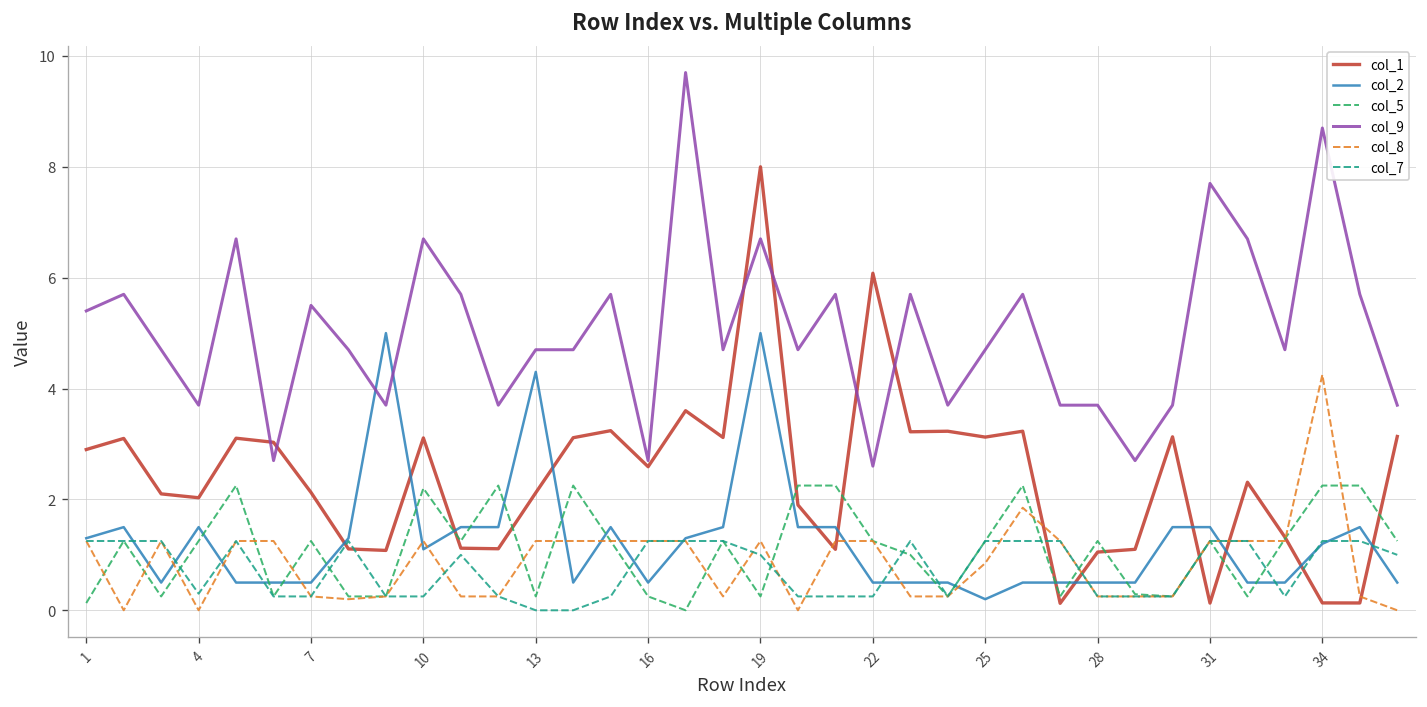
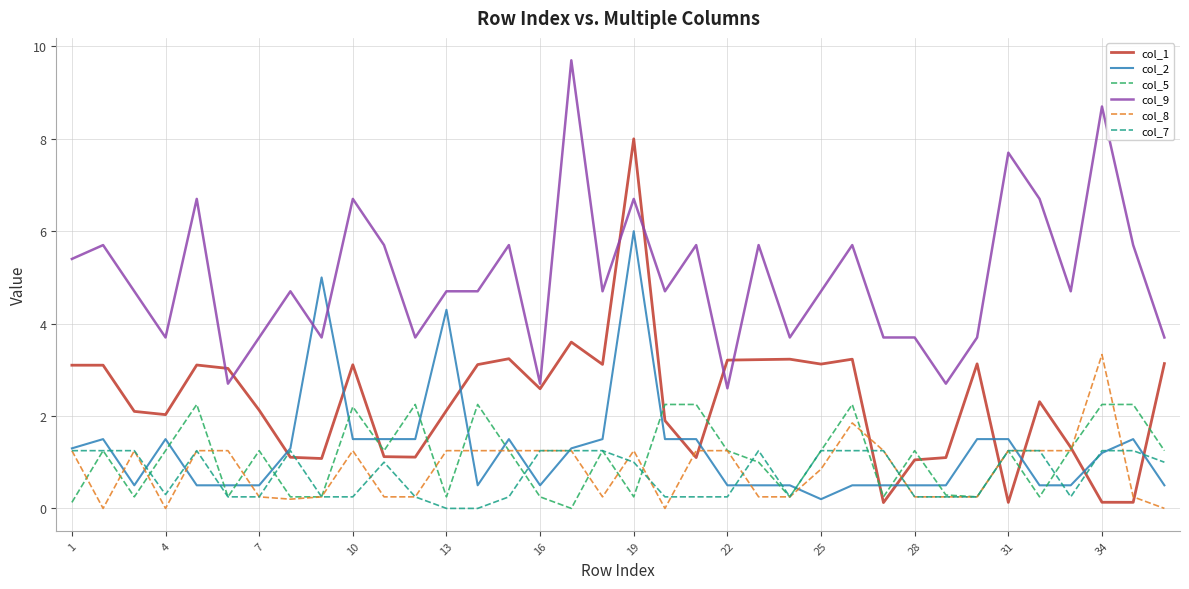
col_1, 1: 2.9 -> 3.1
col_9, 7: 5.5 -> 3.7
col_2, 10: 1.1 -> 1.5
col_2, 19: 5 -> 6
col_1, 22: 6.1 -> 3.2
col_8, 34: 4.3 -> 3.3
